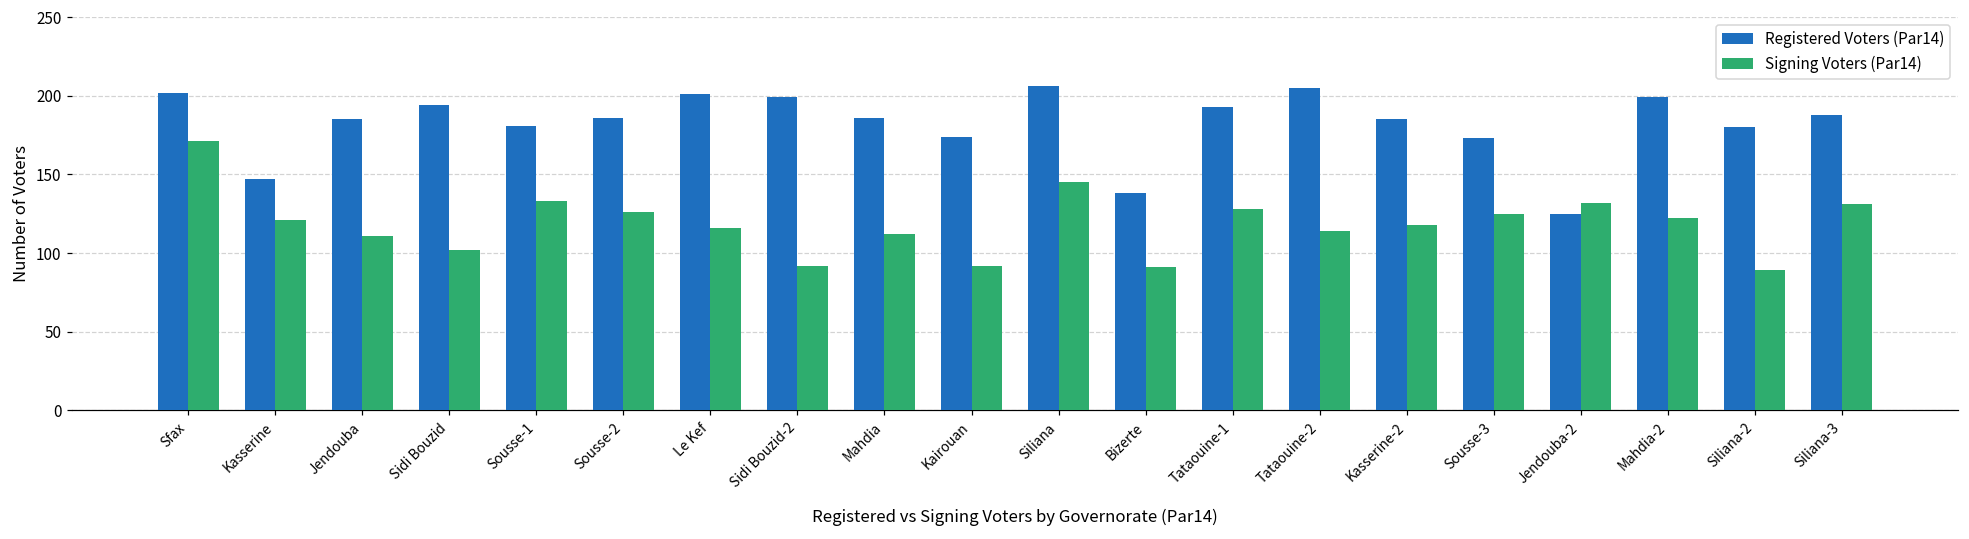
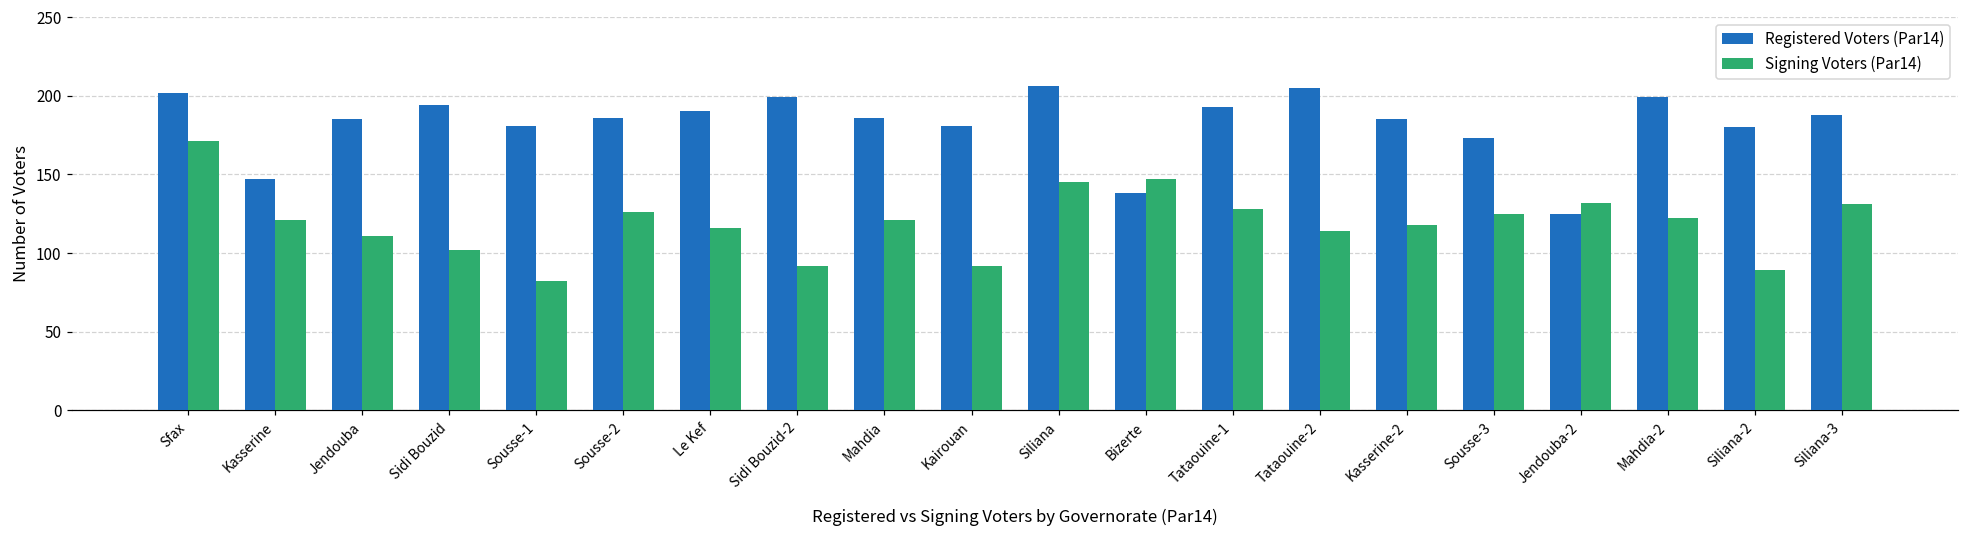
Signing Voters (Par14), Sousse-1: 133 -> 82
Registered Voters (Par14), Le Kef: 201 -> 190
Signing Voters (Par14), Mahdia: 112 -> 121
Registered Voters (Par14), Kairouan: 174 -> 181
Signing Voters (Par14), Bizerte: 91 -> 147
